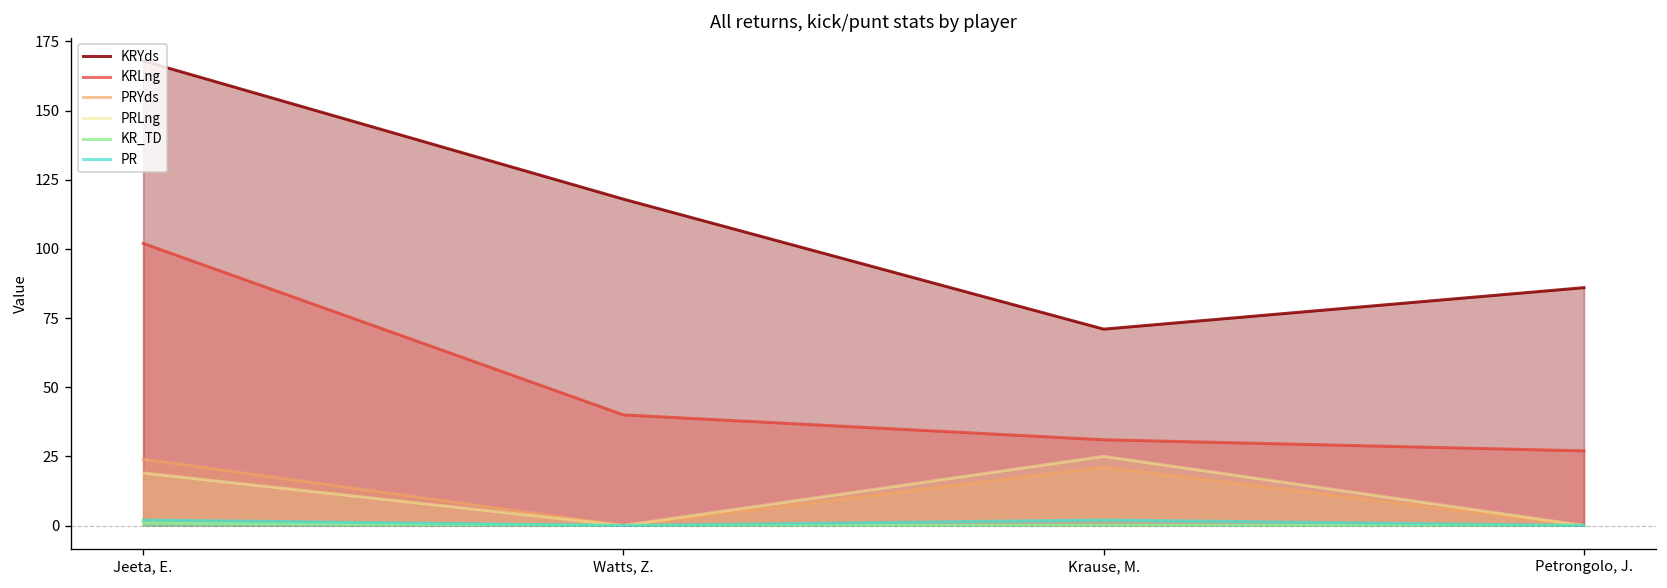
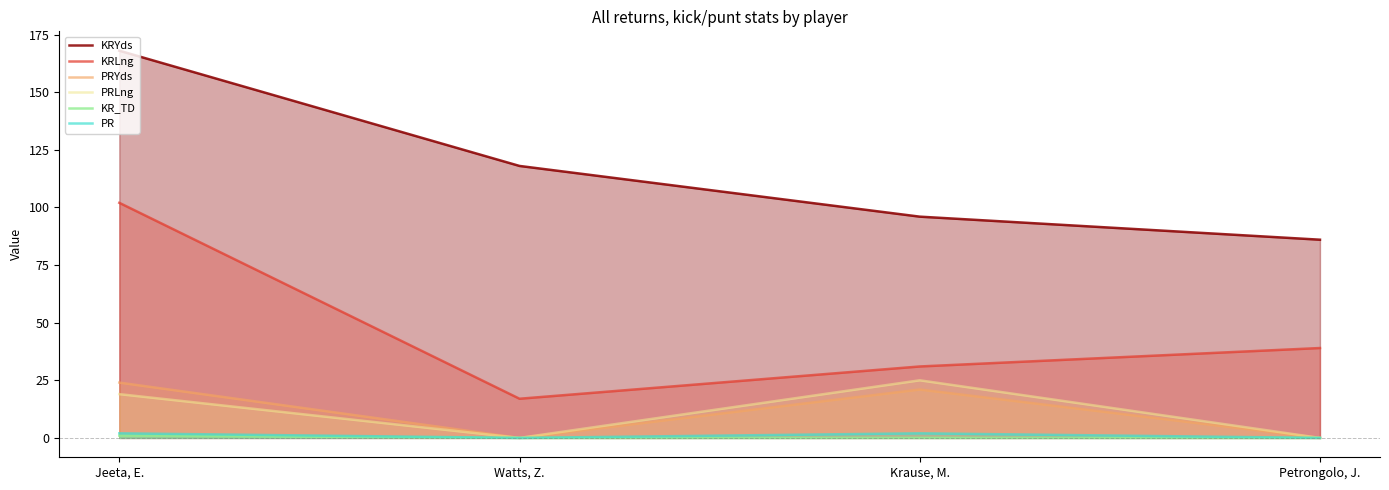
KRLng, Watts, Z.: 40 -> 17
KRYds, Krause, M.: 71 -> 96
KRLng, Petrongolo, J.: 27 -> 39
